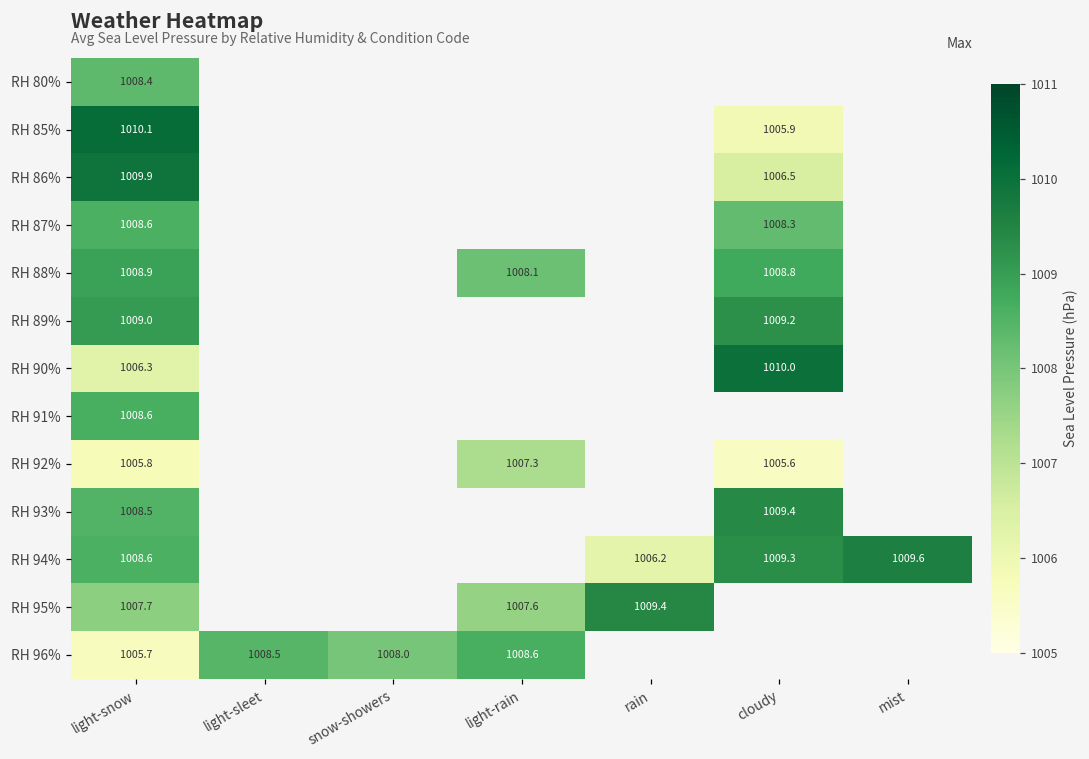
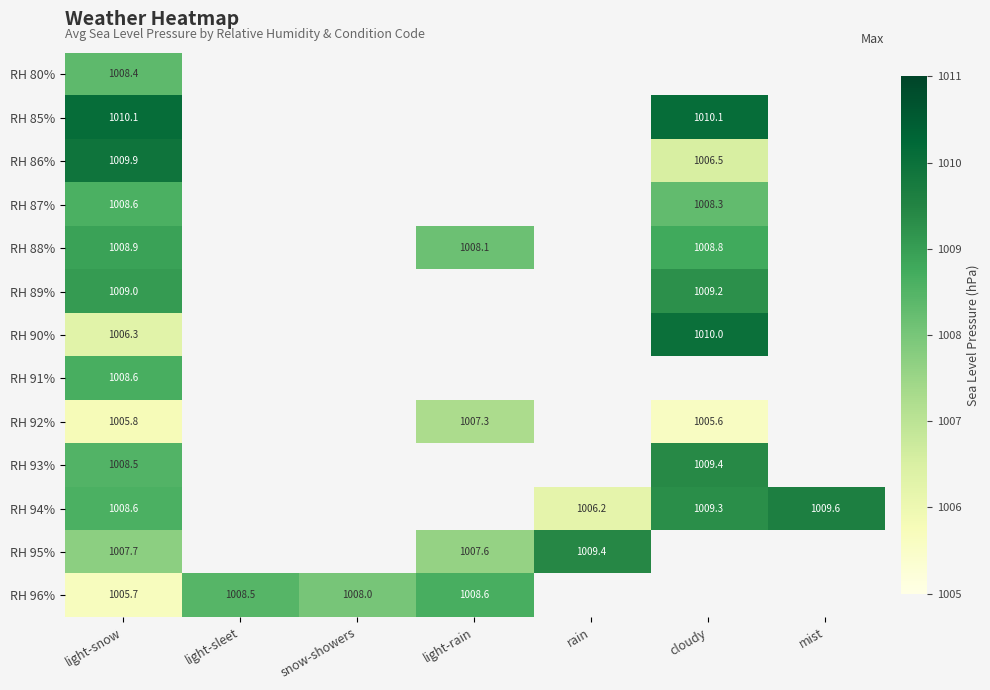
RH 85%, cloudy: 1005.9 -> 1010.1
